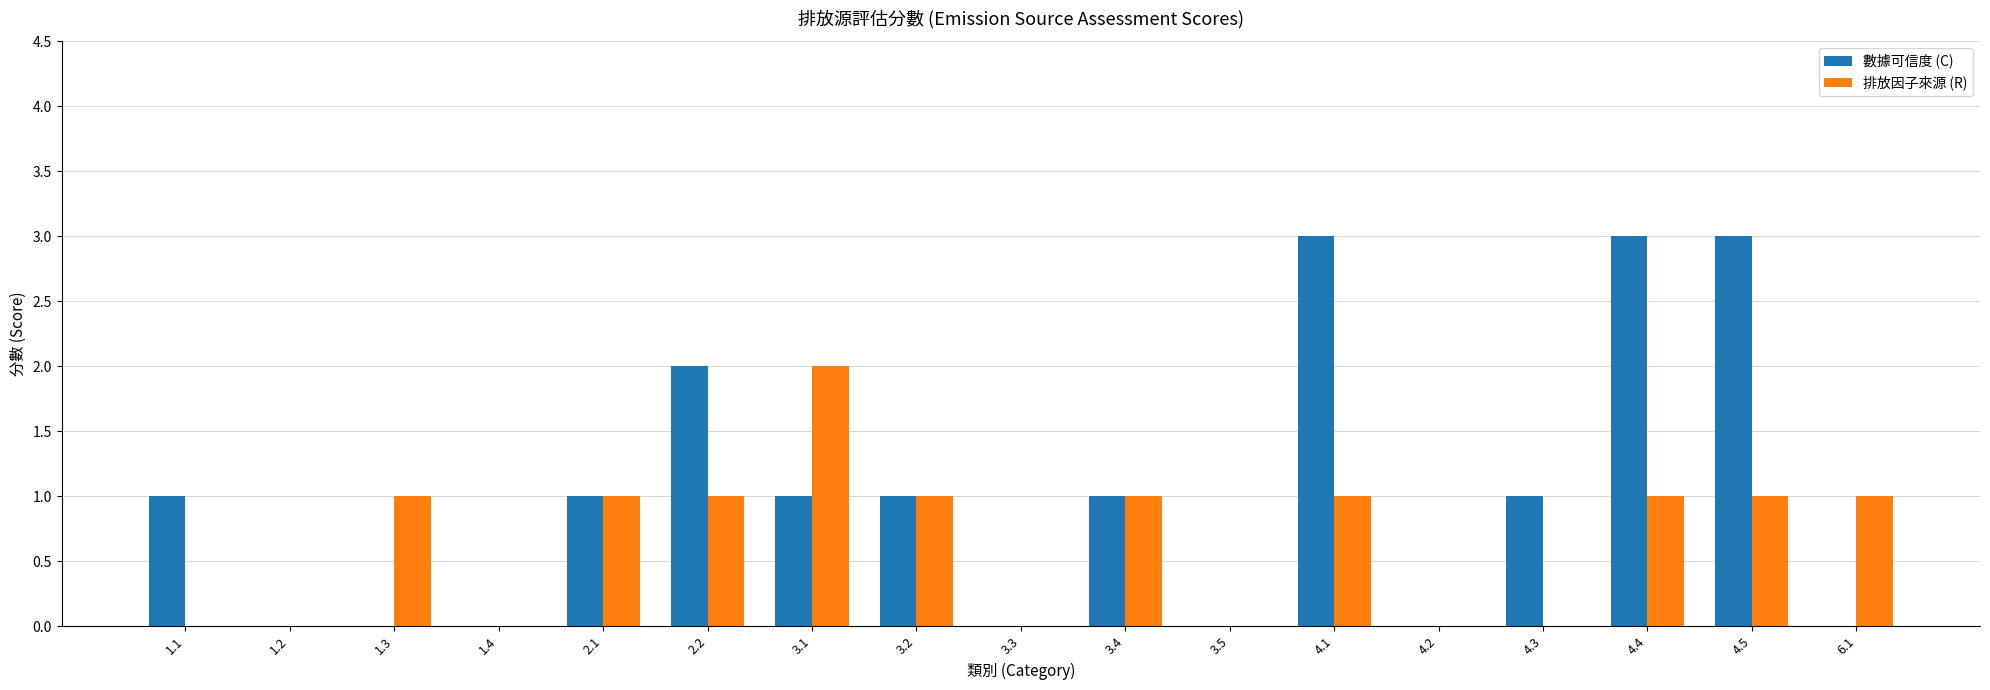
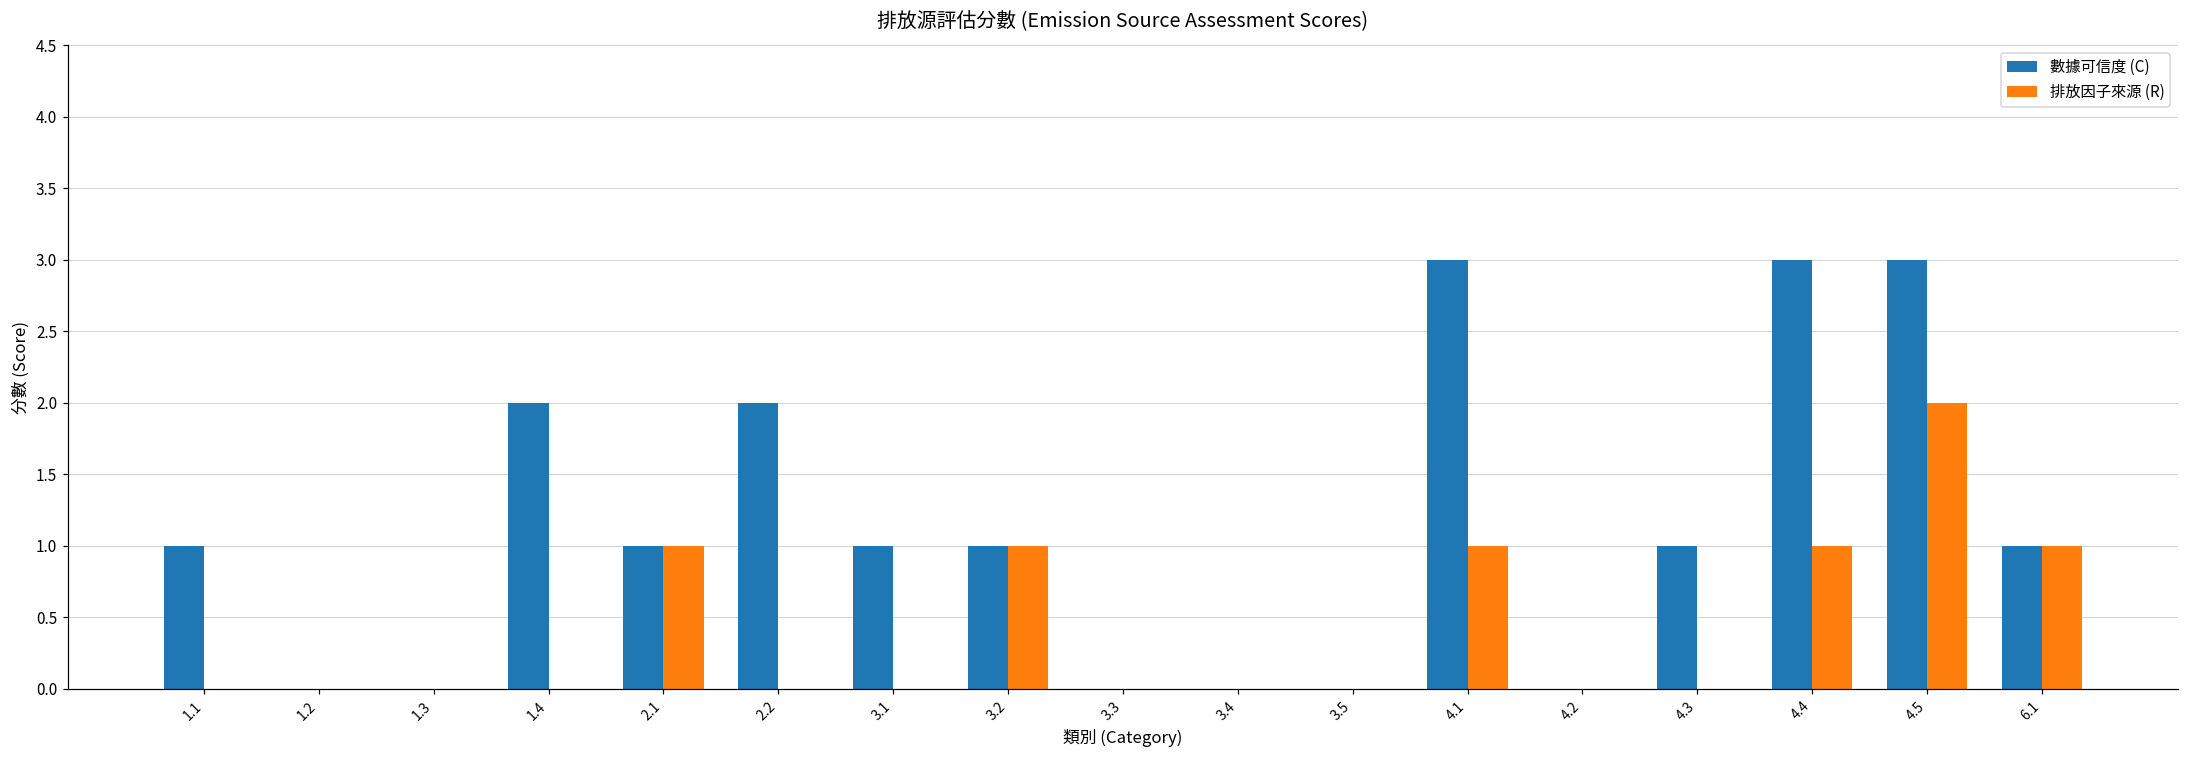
排放因子來源 (R), 1.3: 1 -> 0
數據可信度 (C), 1.4: 0 -> 2
排放因子來源 (R), 2.2: 1 -> 0
排放因子來源 (R), 3.1: 2 -> 0
數據可信度 (C), 3.4: 1 -> 0
排放因子來源 (R), 3.4: 1 -> 0
排放因子來源 (R), 4.5: 1 -> 2
數據可信度 (C), 6.1: 0 -> 1
